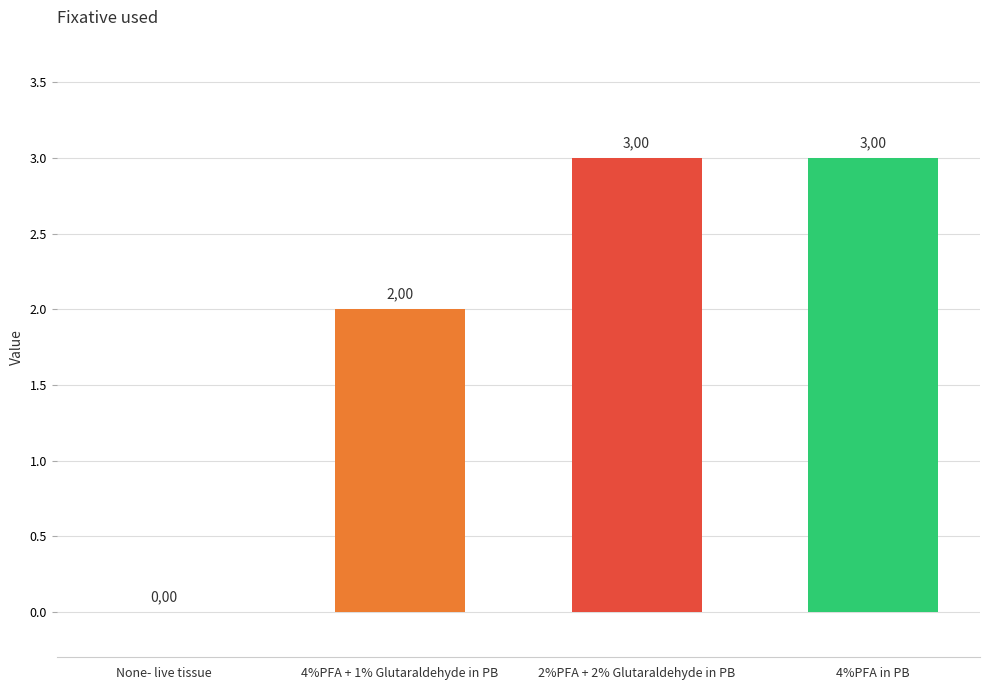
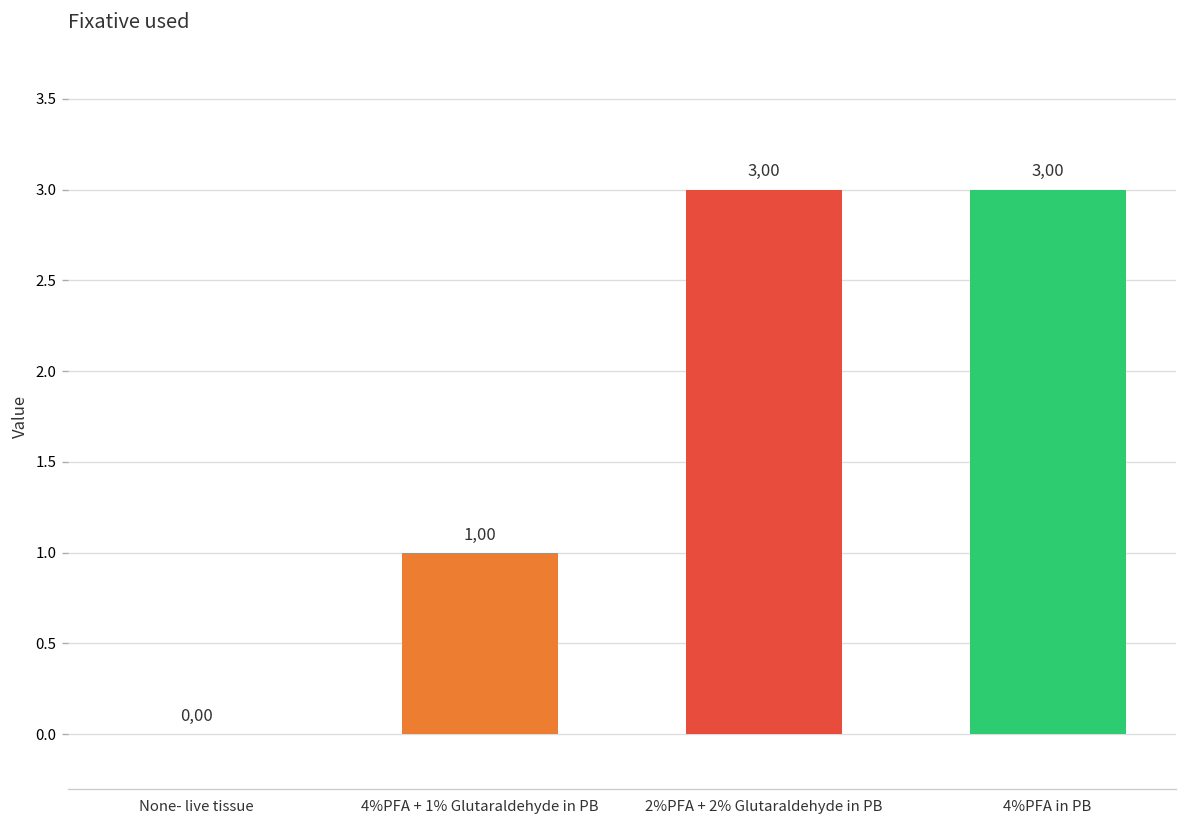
4%PFA + 1% Glutaraldehyde in PB: 2,00 -> 1,00
